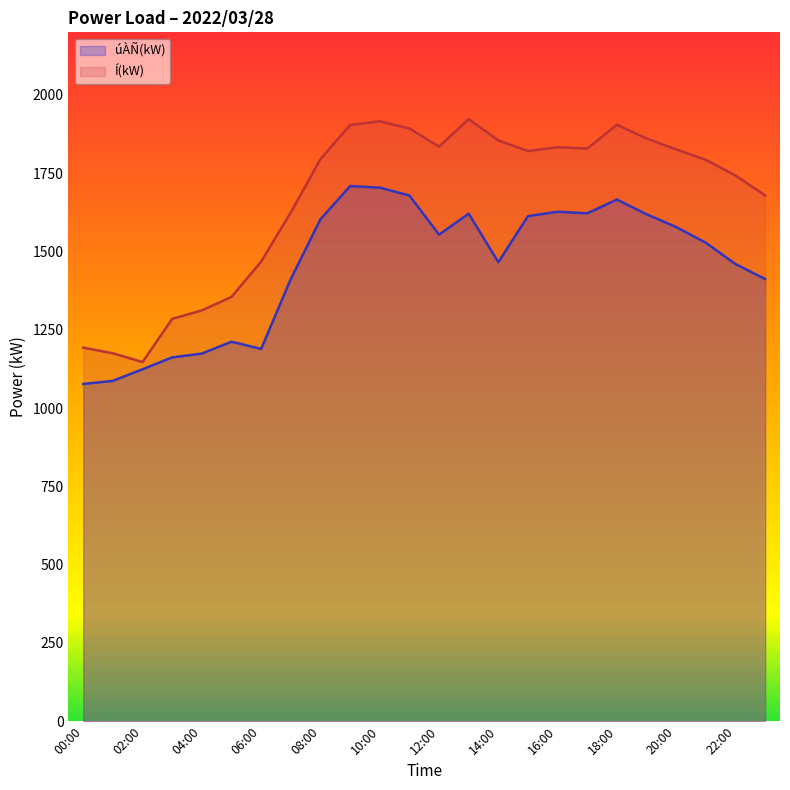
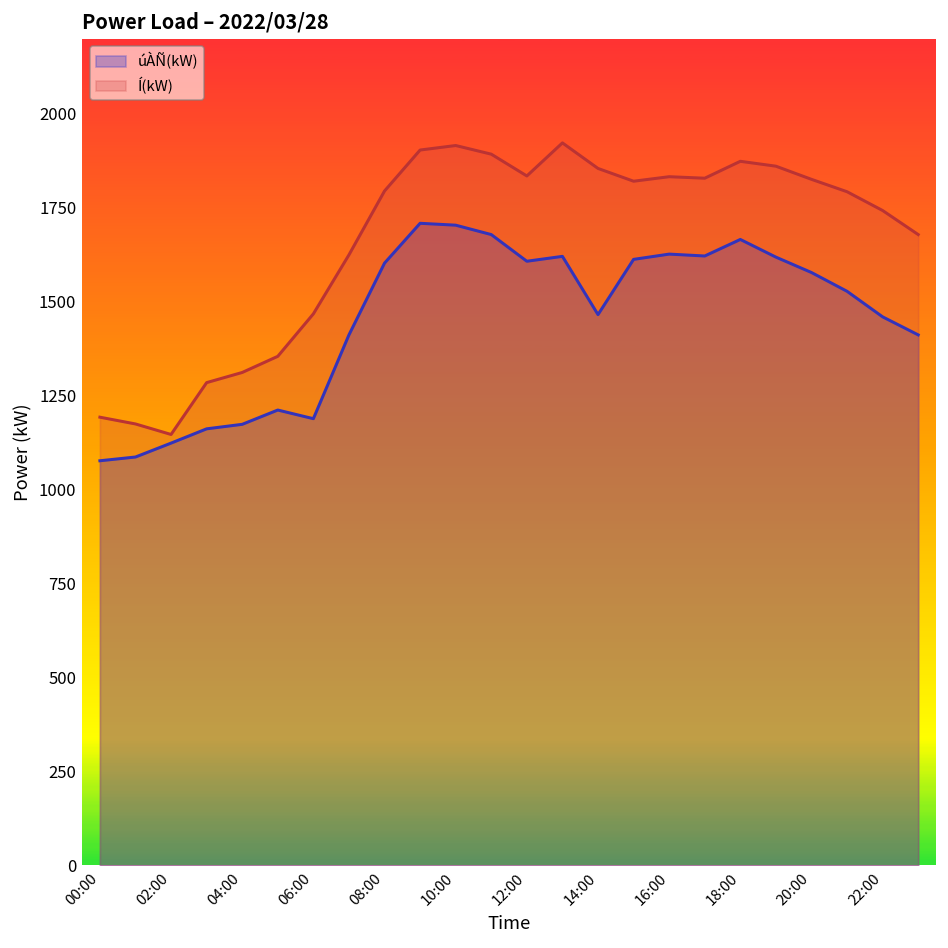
úÀÑ(kW), 12:00: 1550 -> 1610
Í(kW), 18:00: 1910 -> 1870
